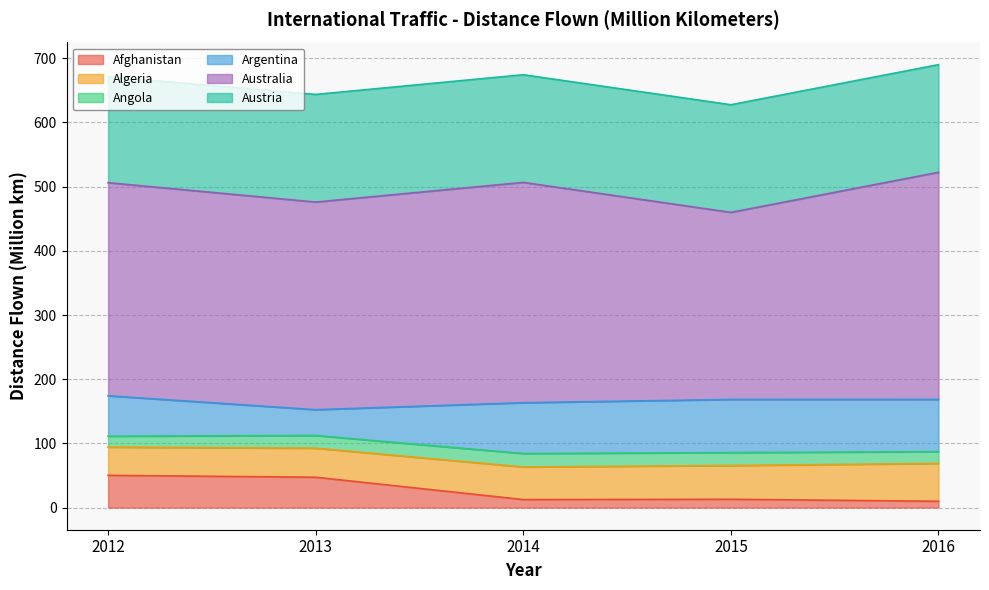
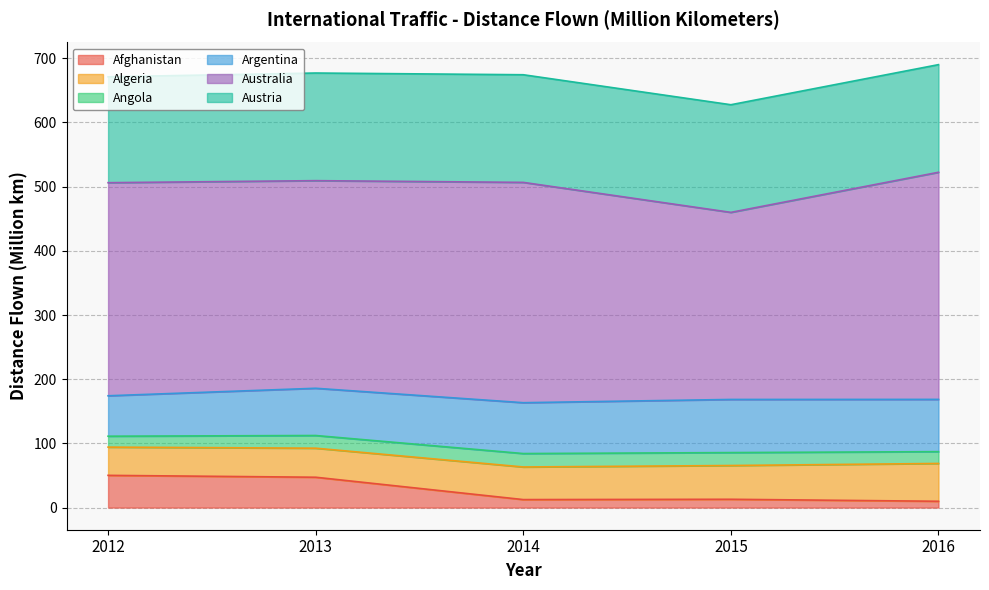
Argentina, 2013: 40 -> 70
